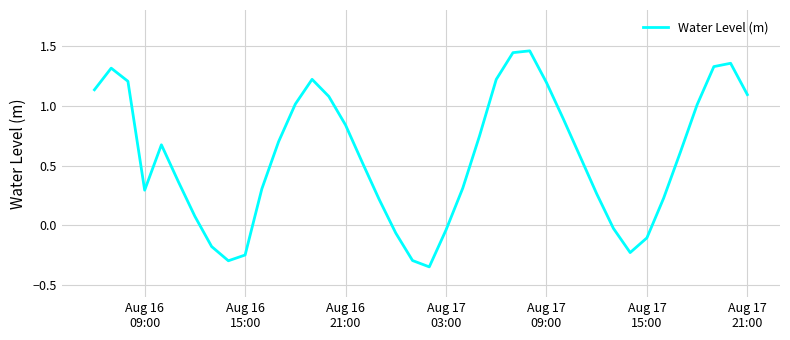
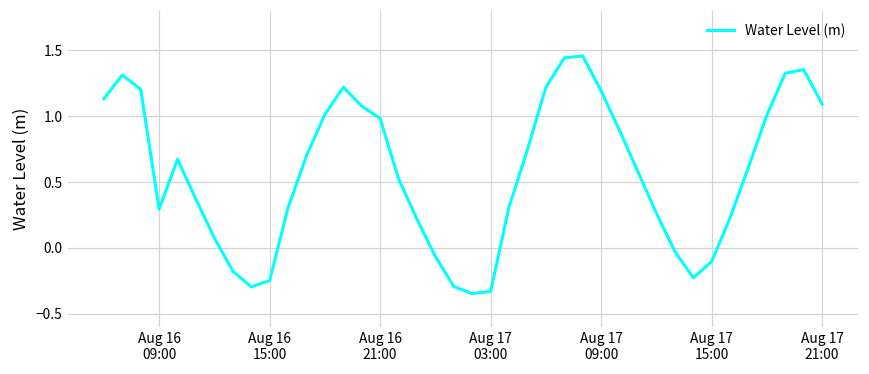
Aug 16 21:00: 0.84 -> 0.98
Aug 17 03:00: -0.04 -> -0.33
